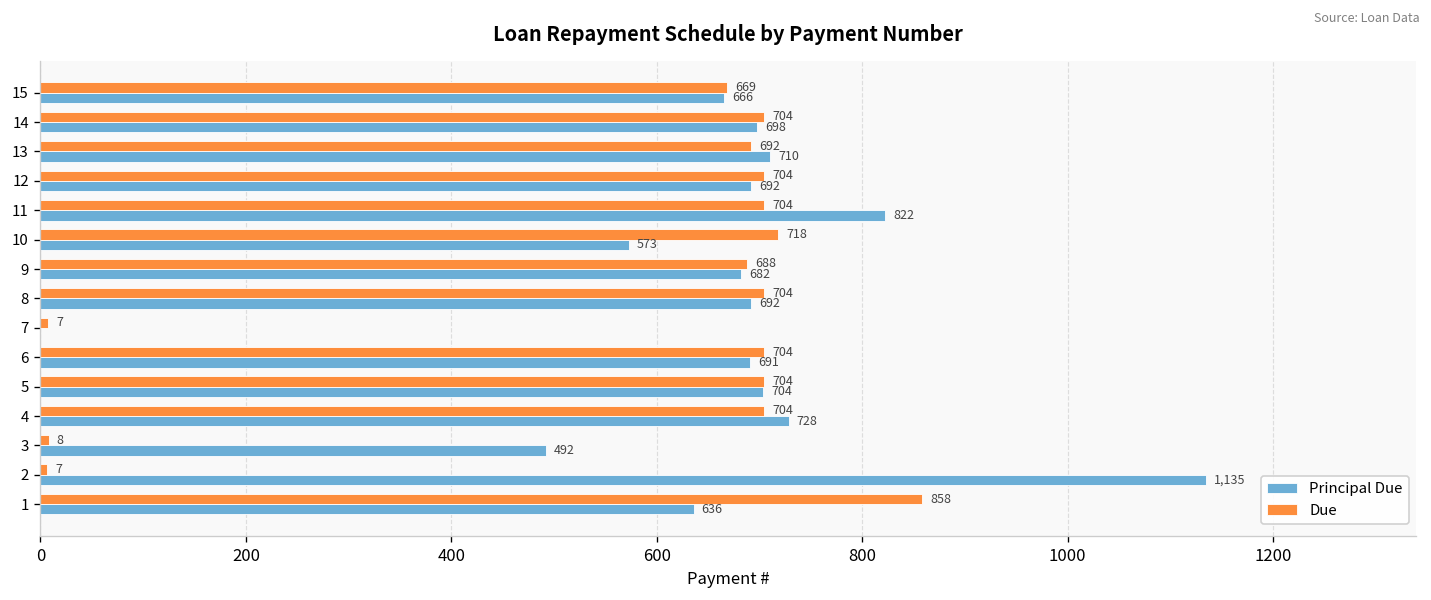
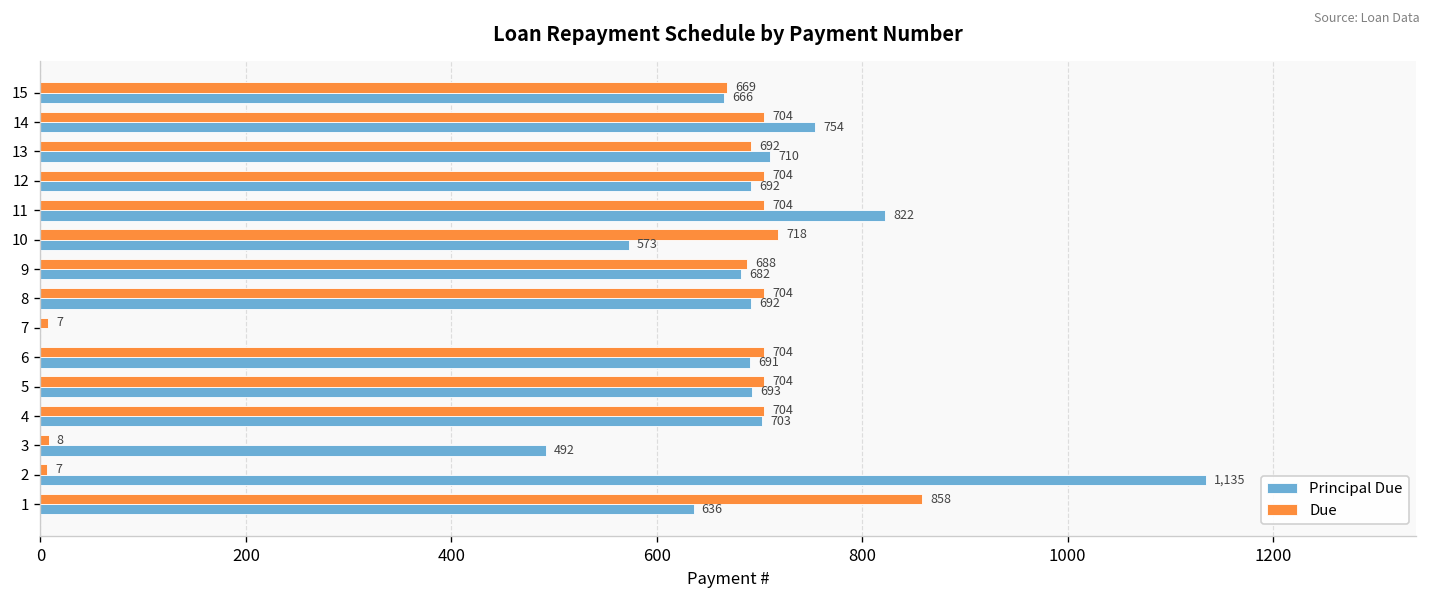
Principal Due, 14: 698 -> 754
Principal Due, 5: 704 -> 693
Principal Due, 4: 728 -> 703
